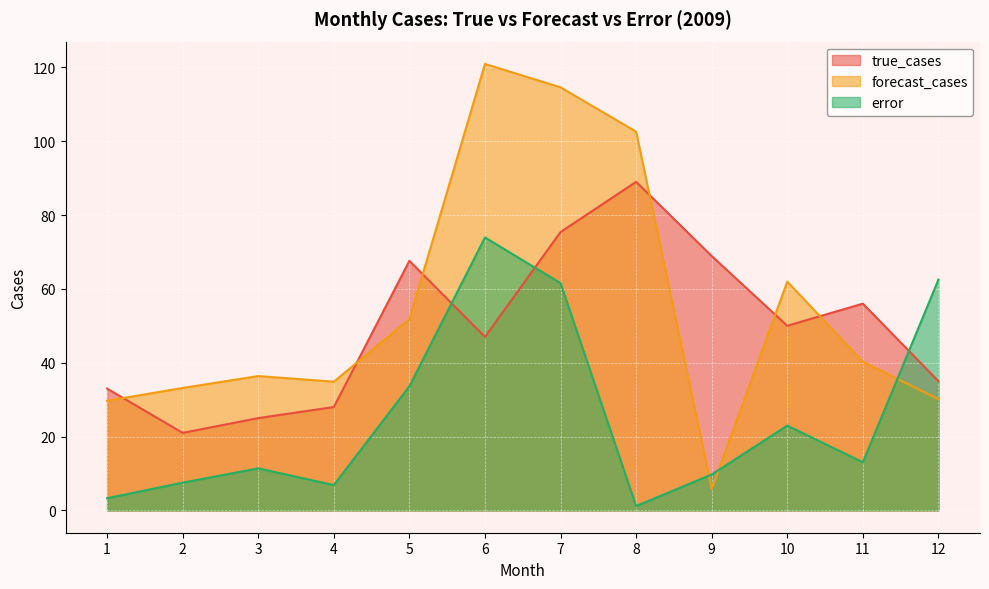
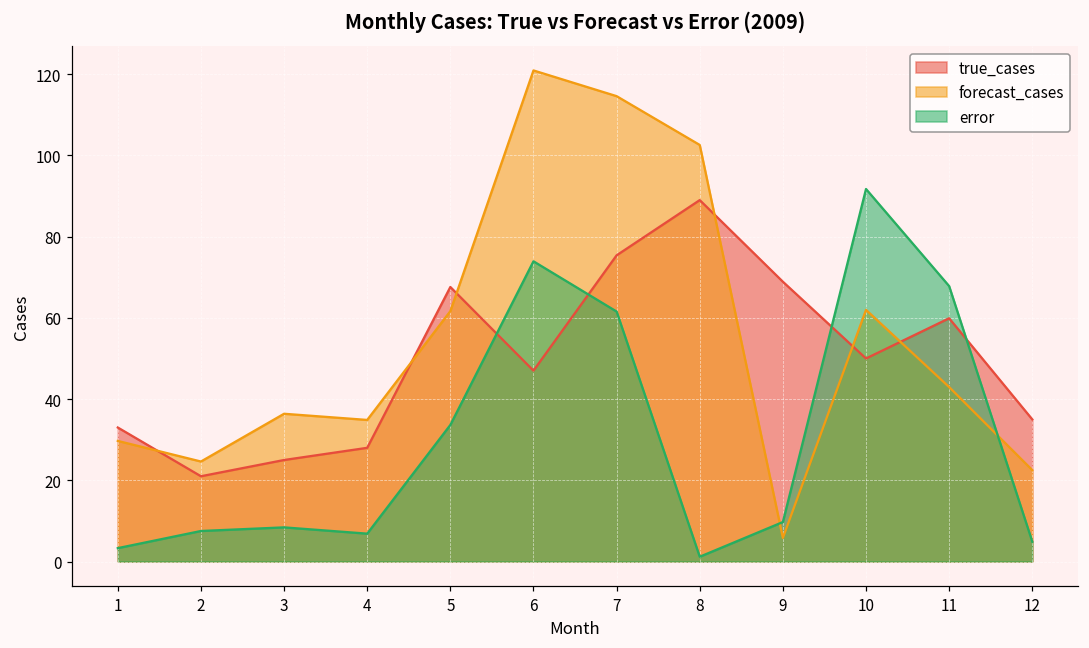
forecast_cases, 2: 33 -> 25
error, 3: 11 -> 8
forecast_cases, 5: 52 -> 62
error, 10: 23 -> 92
true_cases, 11: 56 -> 60
forecast_cases, 11: 40 -> 43
error, 11: 13 -> 68
forecast_cases, 12: 30 -> 23
error, 12: 63 -> 5
